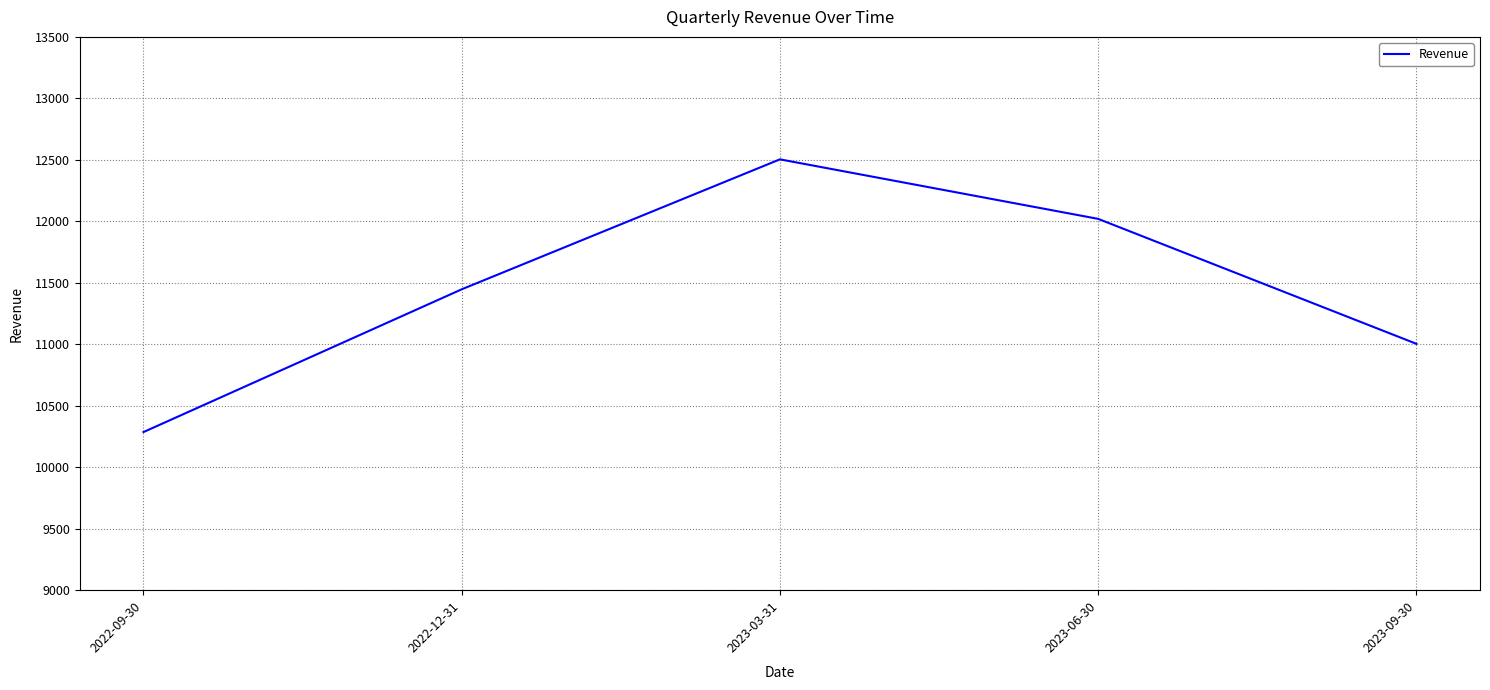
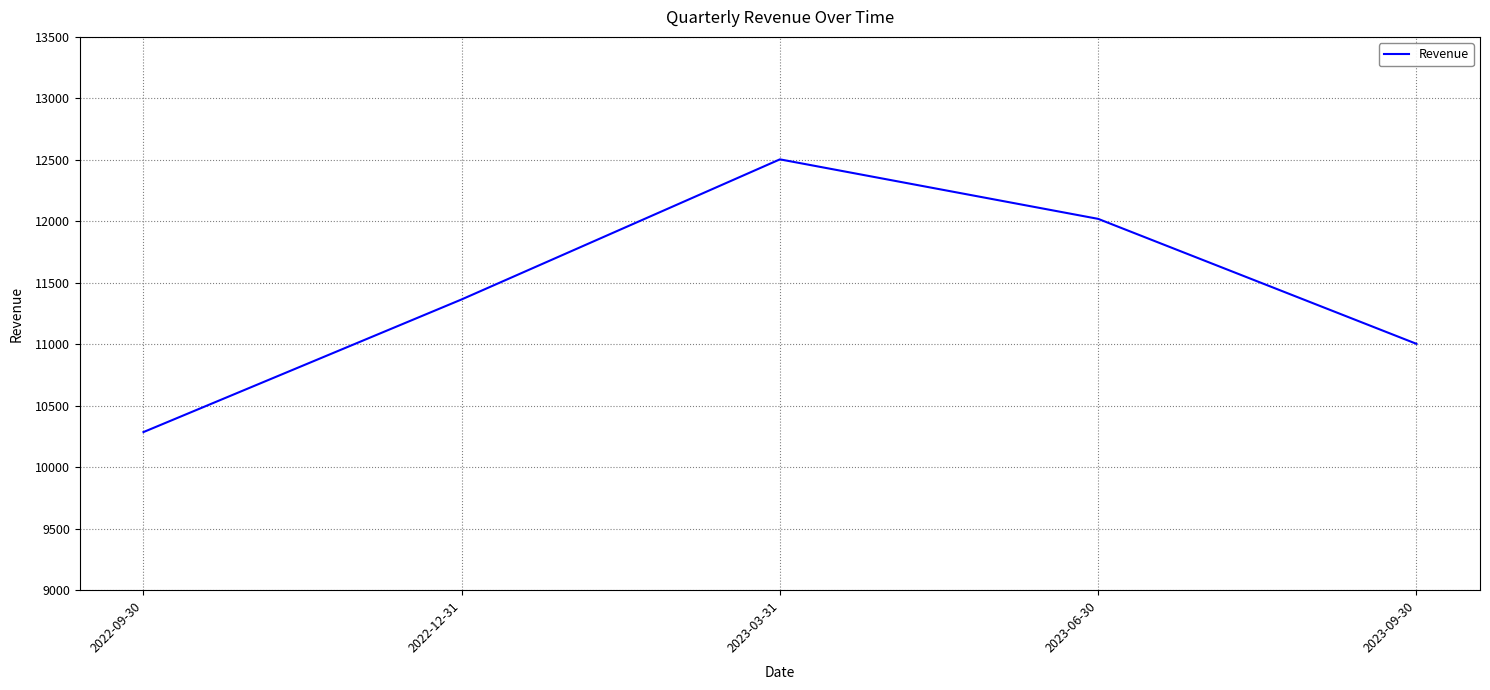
2022-12-31: 11450 -> 11370
